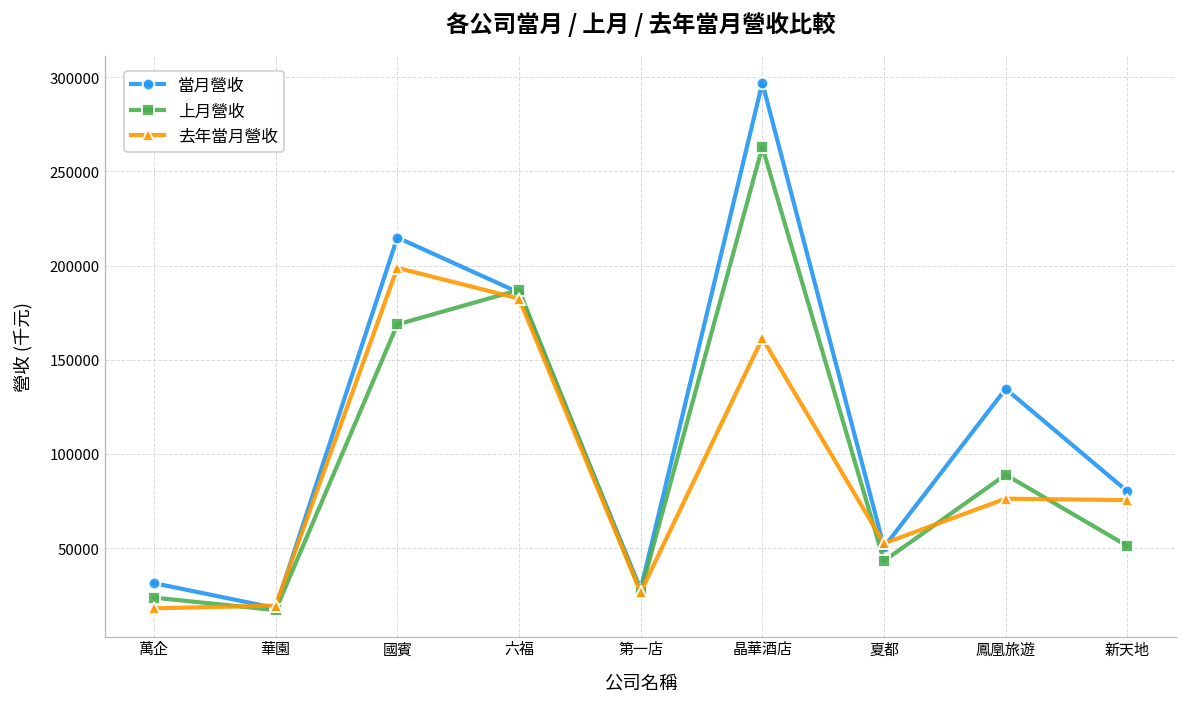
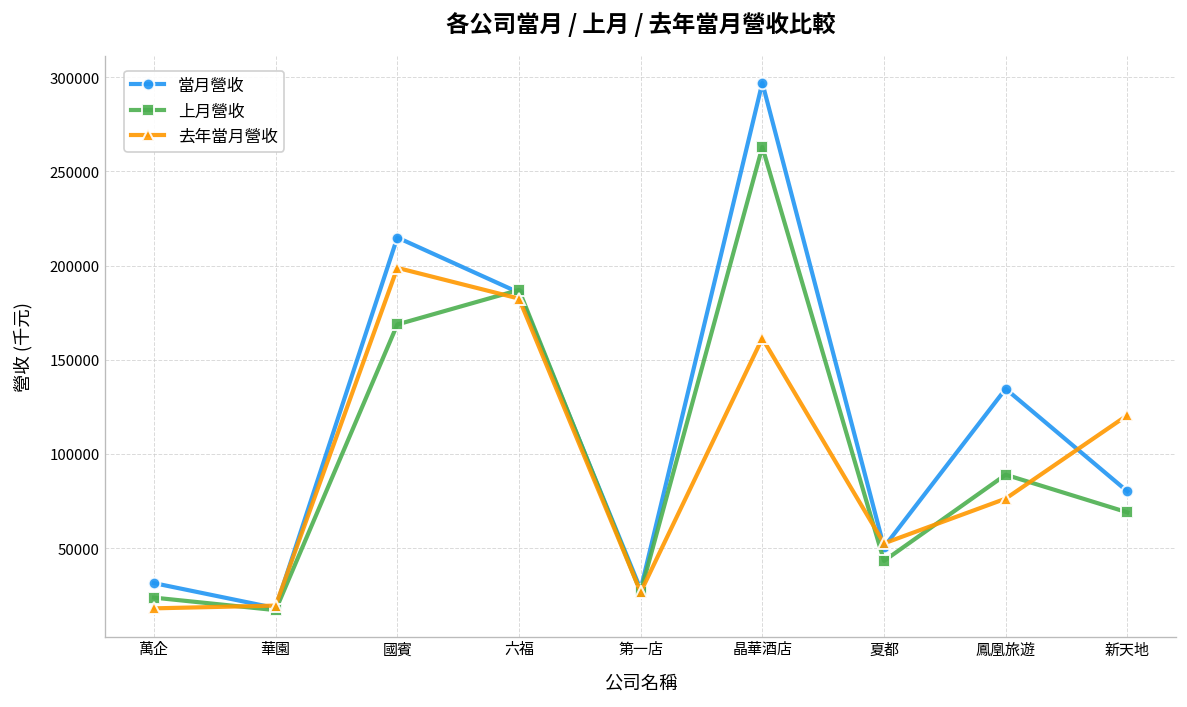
上月營收, 新天地: 51000 -> 69000
去年當月營收, 新天地: 75000 -> 121000
